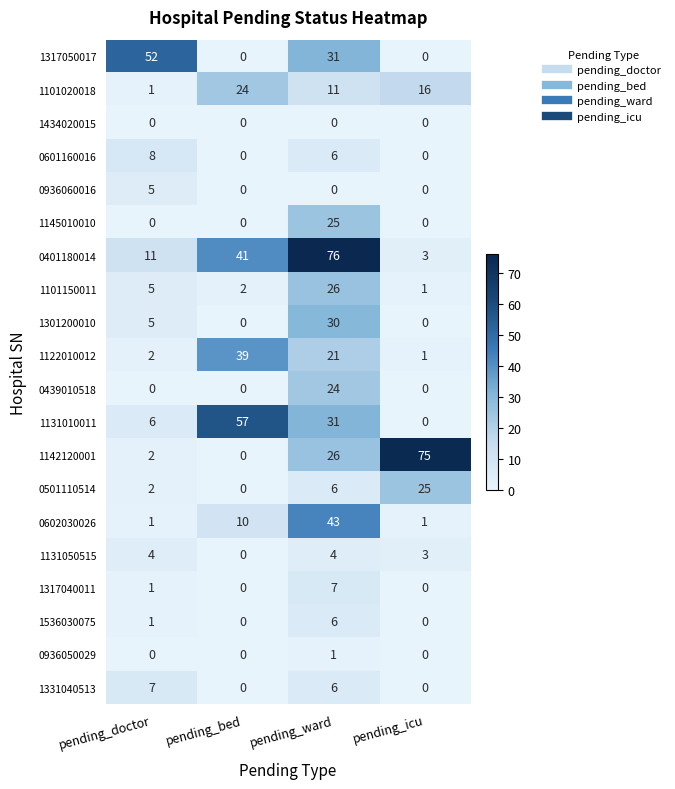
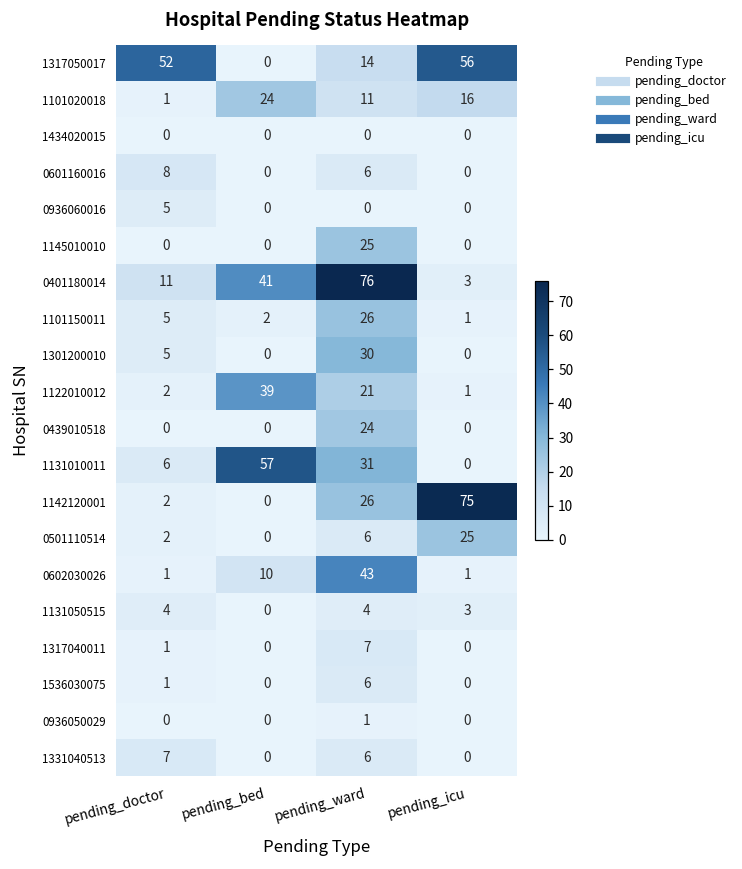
1317050017, pending_ward: 31 -> 14
1317050017, pending_icu: 0 -> 56
